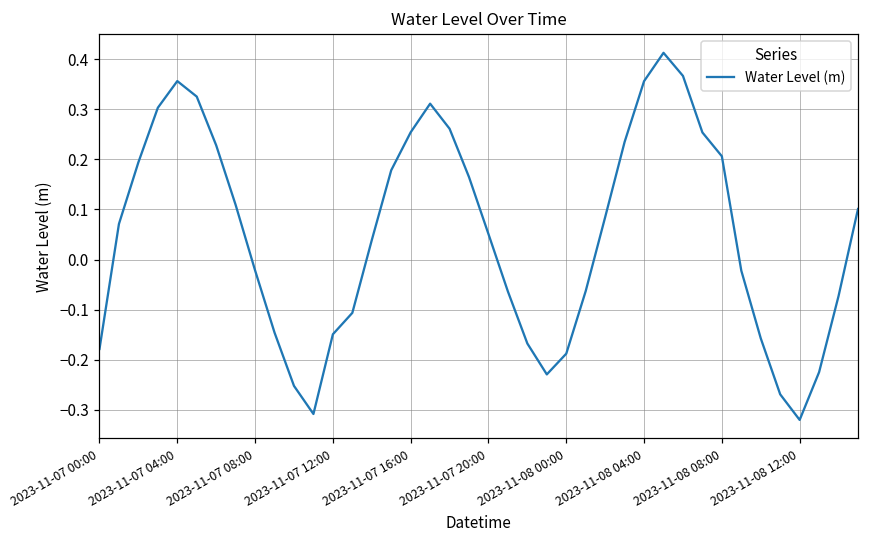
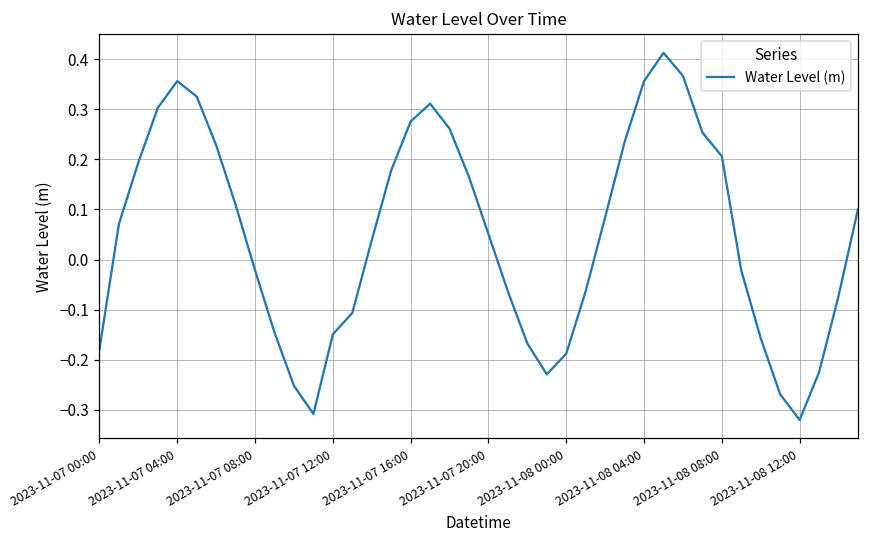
2023-11-07 16:00: 0.25 -> 0.28
